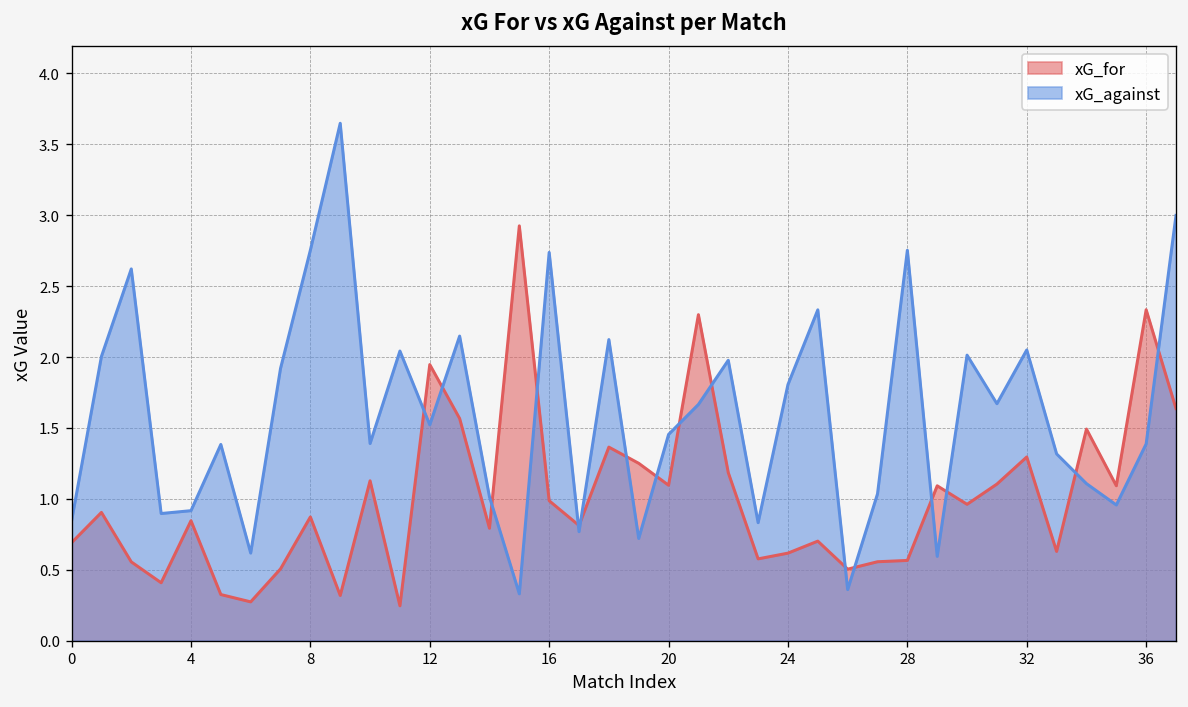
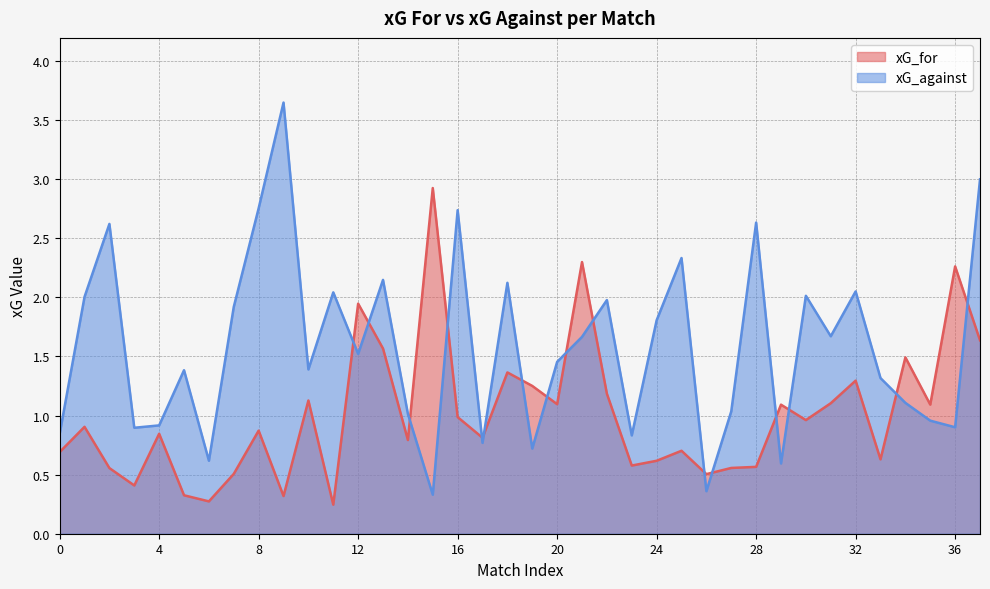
xG_against, 28: 2.75 -> 2.63
xG_for, 36: 2.33 -> 2.26
xG_against, 36: 1.39 -> 0.90
